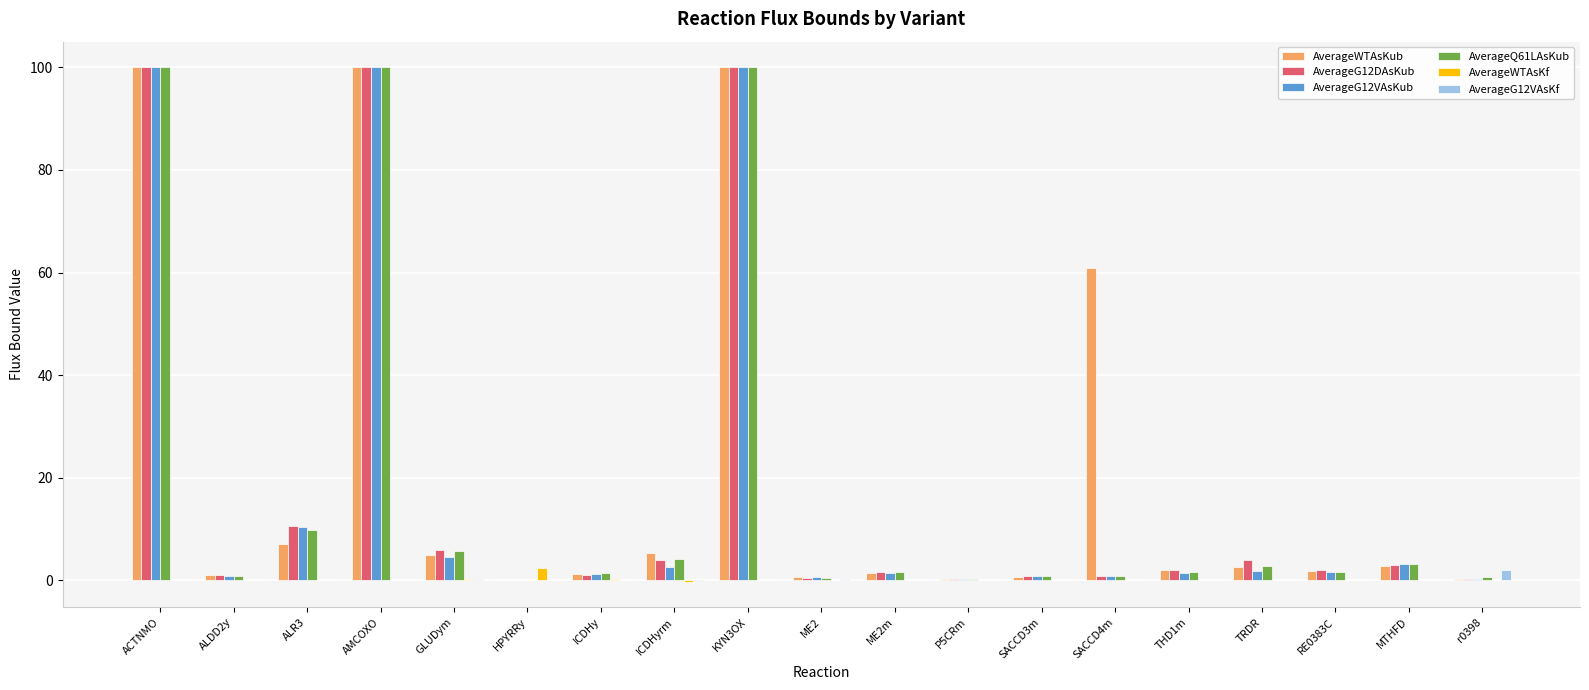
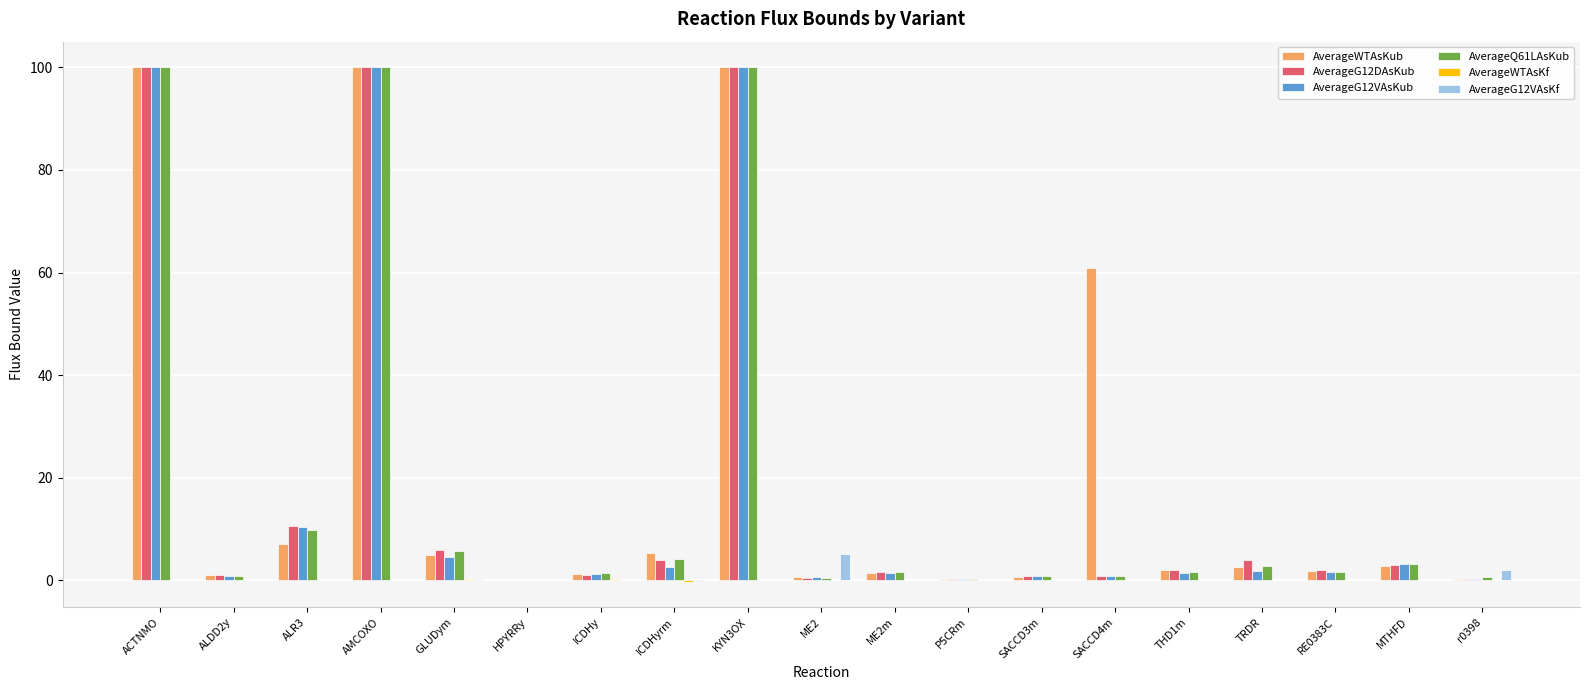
AverageWTAsKf, HPYRRy: 3 -> 0
AverageG12VAsKf, ME2: 0 -> 5
